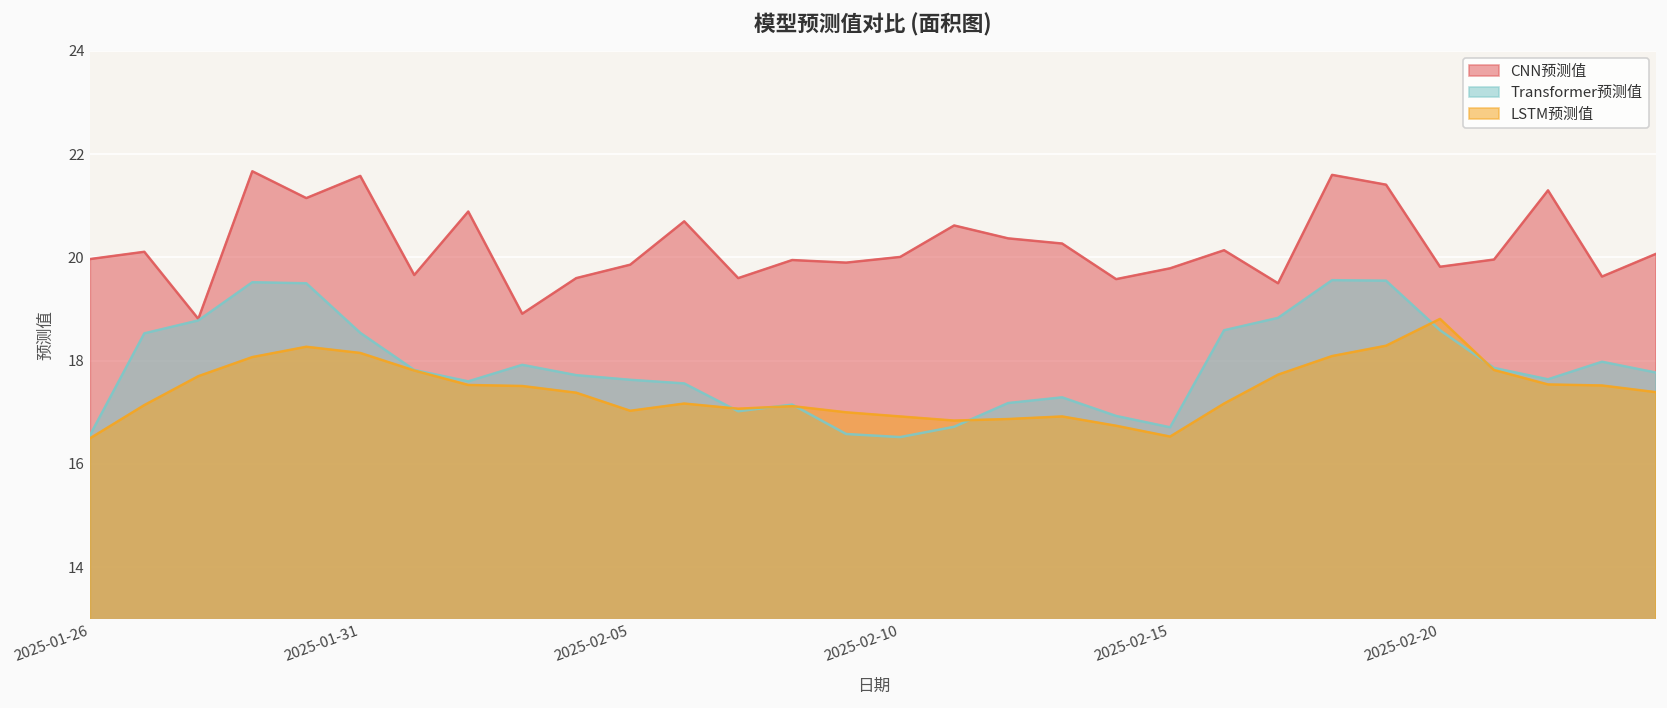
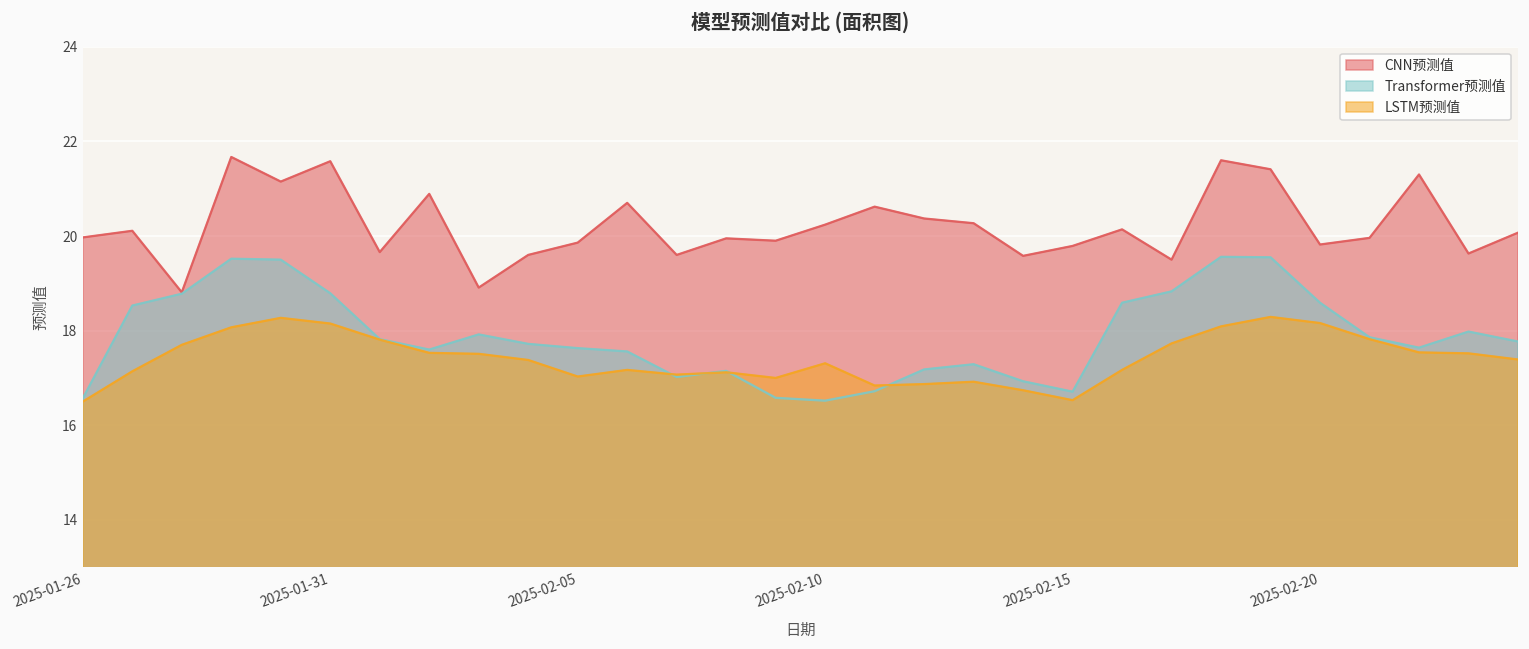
Transformer预测值, 2025-01-31: 18.5 -> 18.8
CNN预测值, 2025-02-10: 20.0 -> 20.2
LSTM预测值, 2025-02-10: 16.9 -> 17.3
LSTM预测值, 2025-02-20: 18.8 -> 18.2
